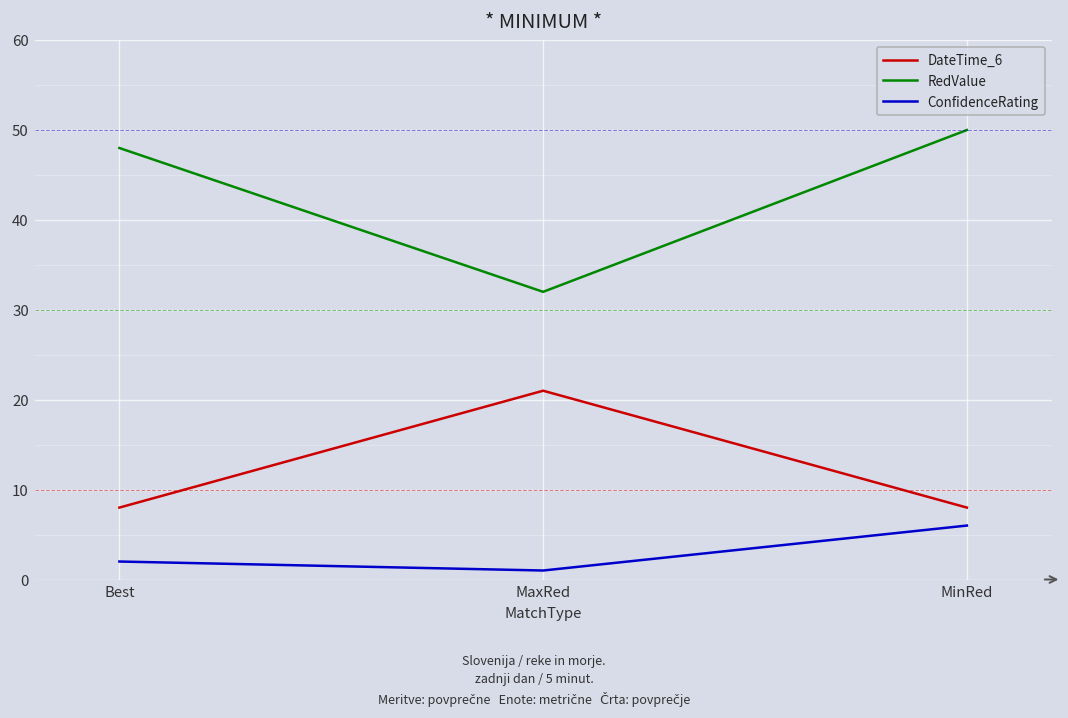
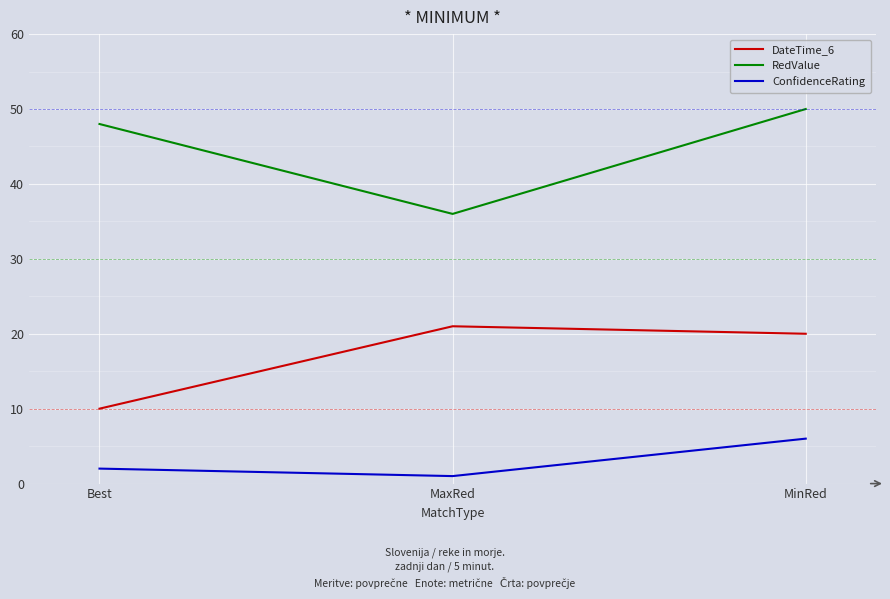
DateTime_6, Best: 8 -> 10
RedValue, MaxRed: 32 -> 36
DateTime_6, MinRed: 8 -> 20
